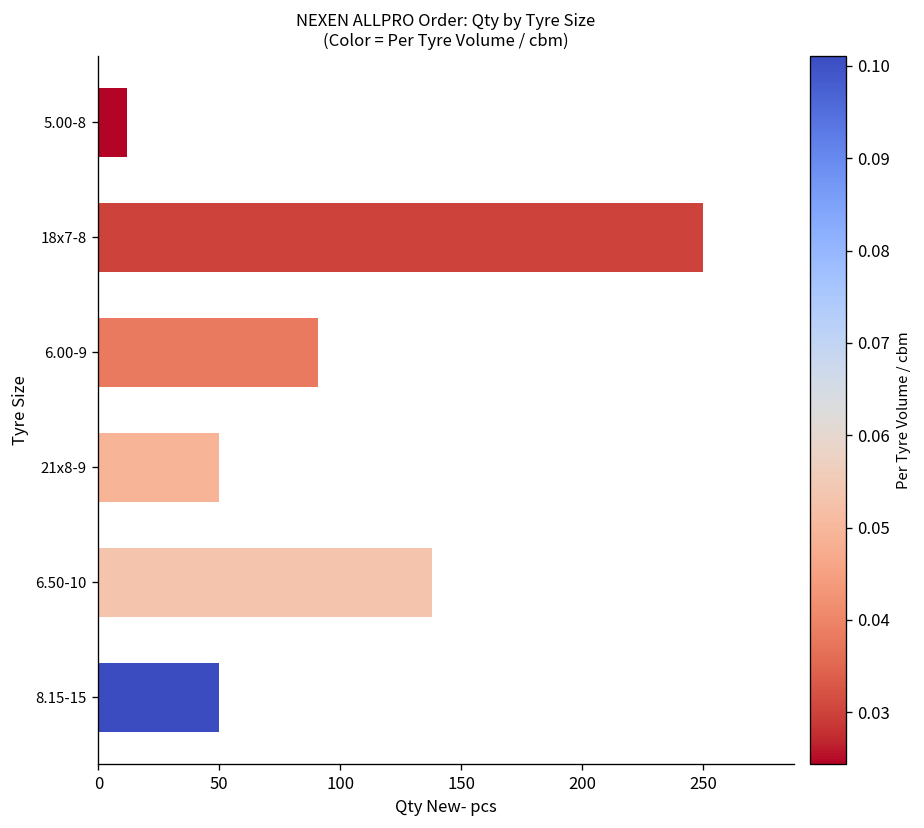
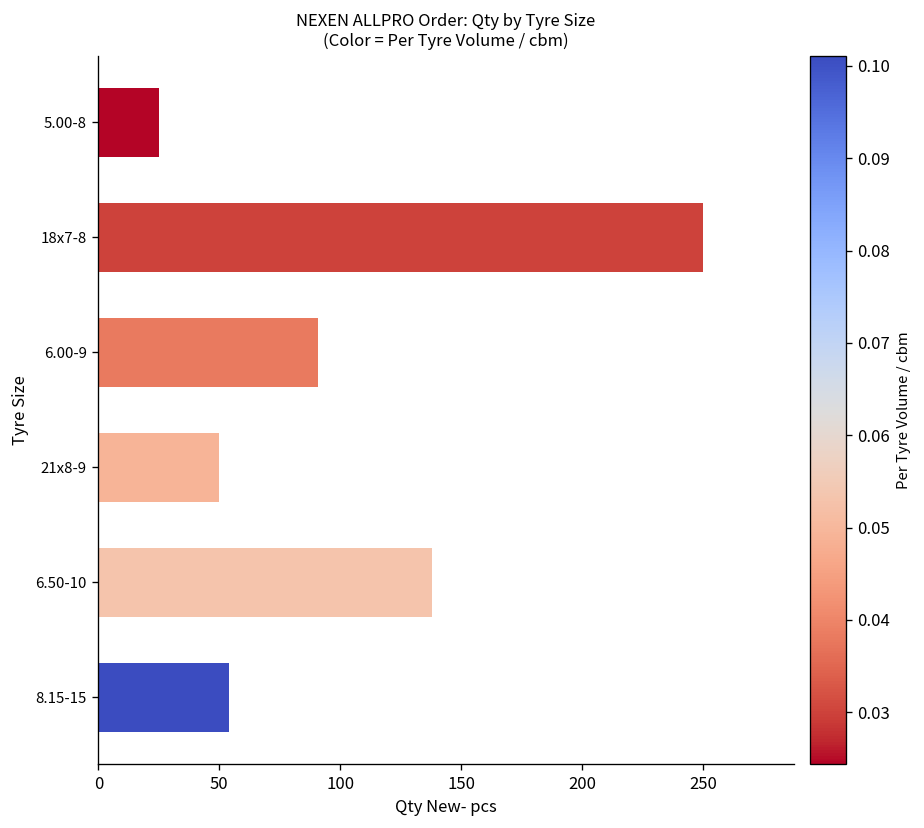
5.00-8: 12 -> 25
8.15-15: 50 -> 54
